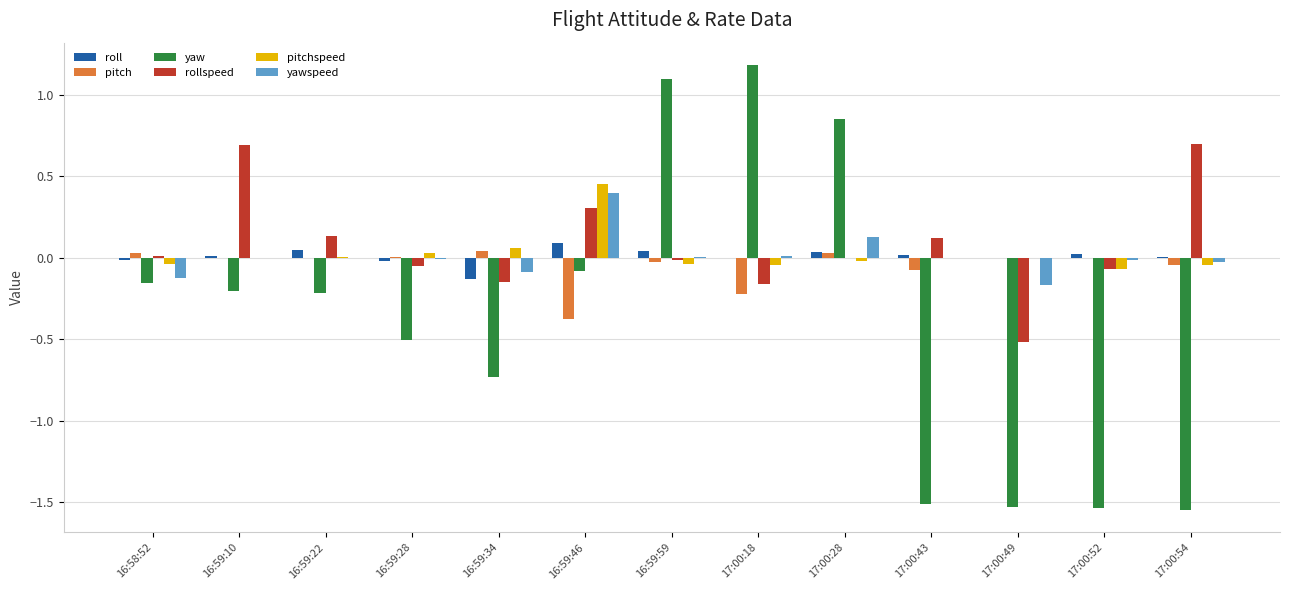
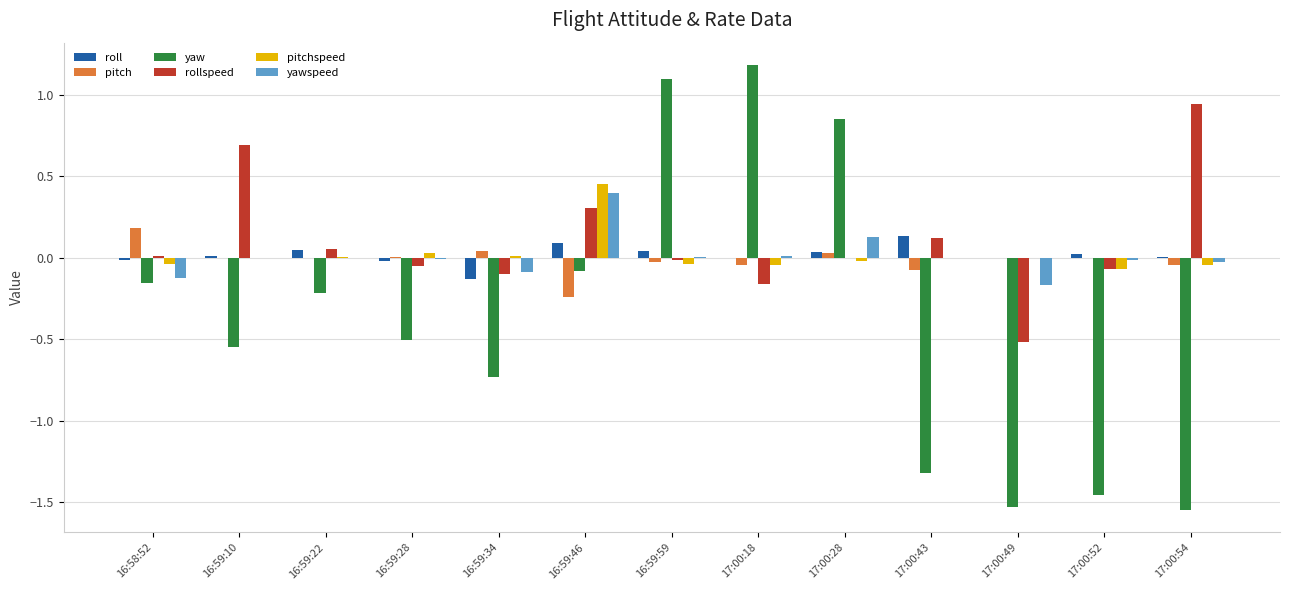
pitch, 16:58:52: 0.03 -> 0.18
yaw, 16:59:10: -0.20 -> -0.55
rollspeed, 16:59:22: 0.13 -> 0.05
rollspeed, 16:59:34: -0.15 -> -0.10
pitchspeed, 16:59:34: 0.06 -> 0.01
pitch, 16:59:46: -0.38 -> -0.24
pitch, 17:00:18: -0.22 -> -0.05
roll, 17:00:43: 0.02 -> 0.13
yaw, 17:00:43: -1.51 -> -1.32
yaw, 17:00:52: -1.54 -> -1.45
rollspeed, 17:00:54: 0.70 -> 0.94
